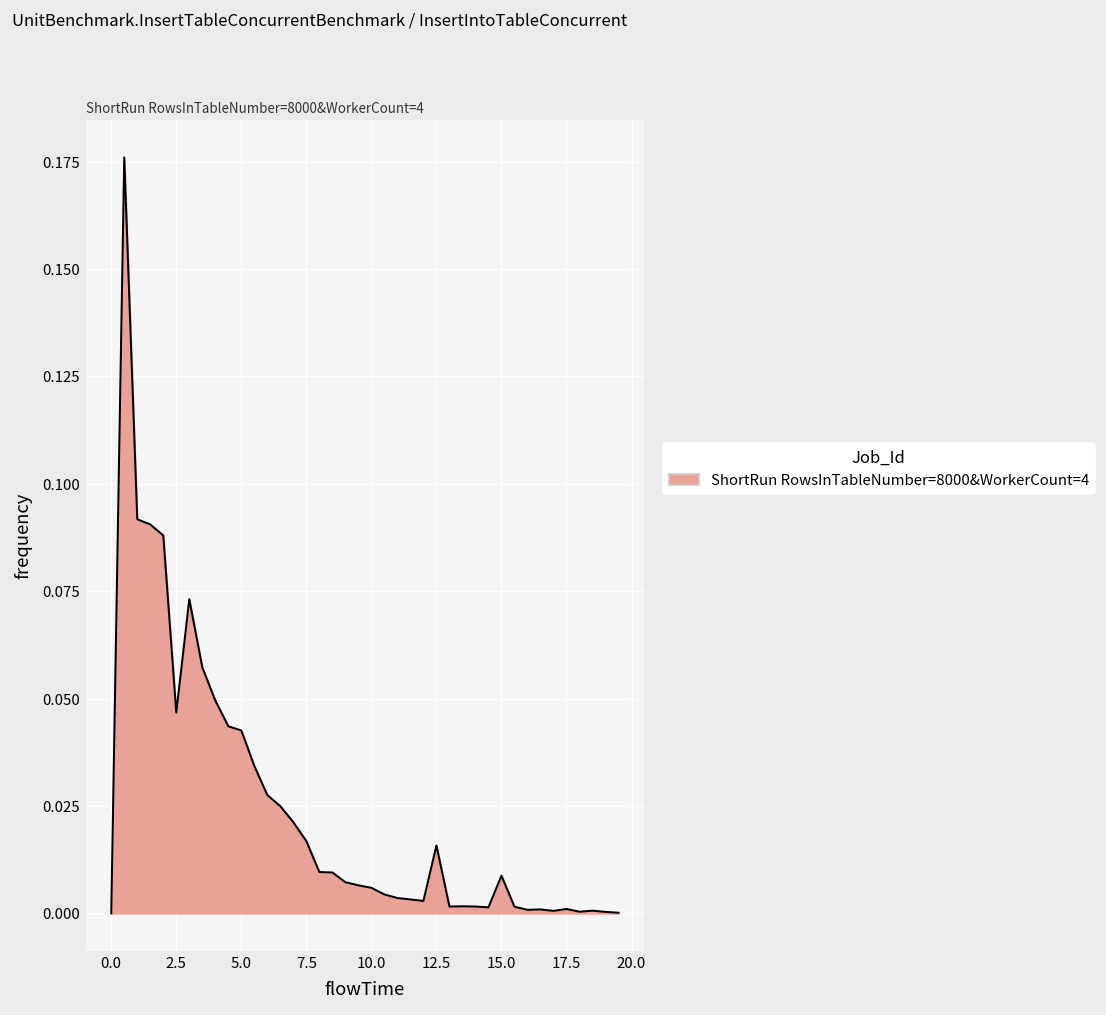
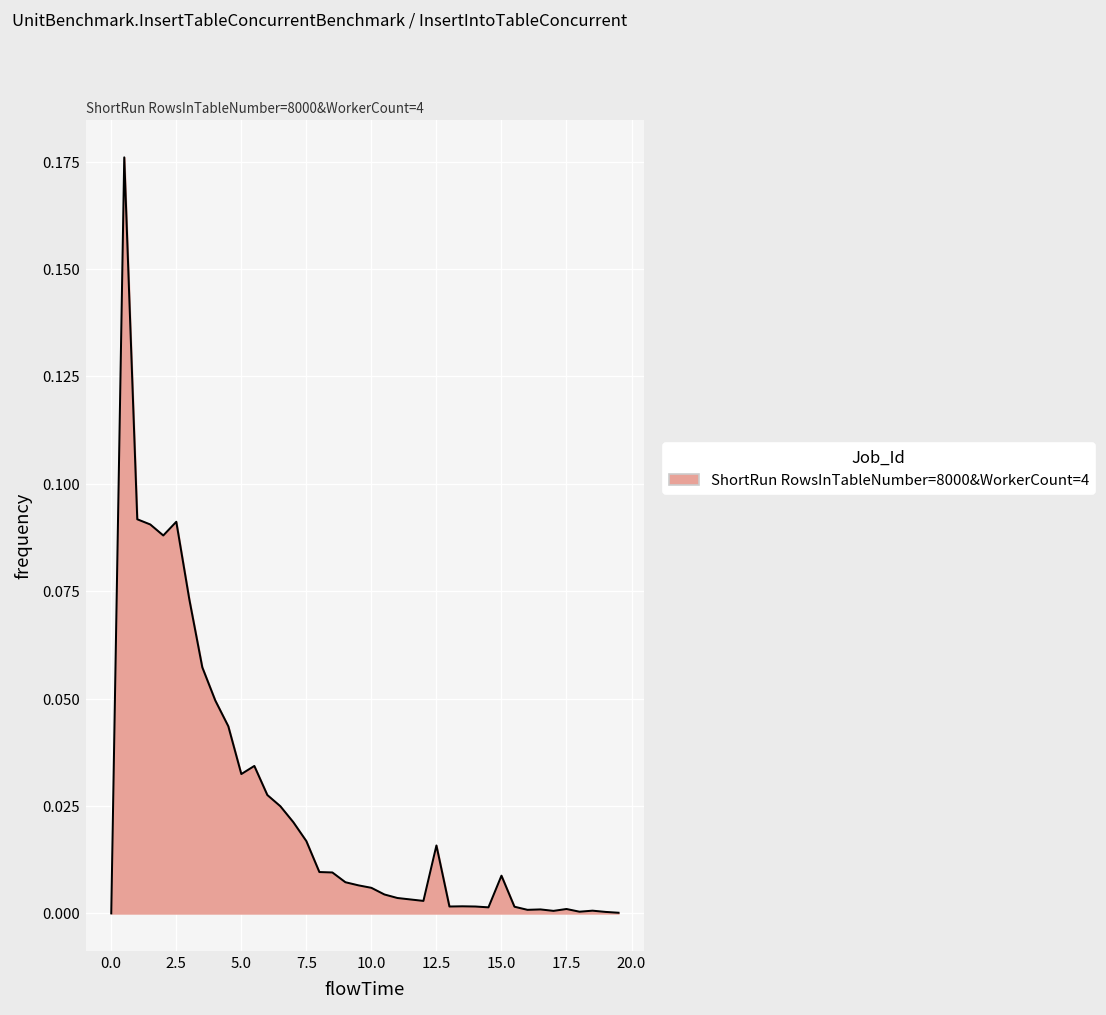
2.5: 0.047 -> 0.091
5.0: 0.043 -> 0.032
